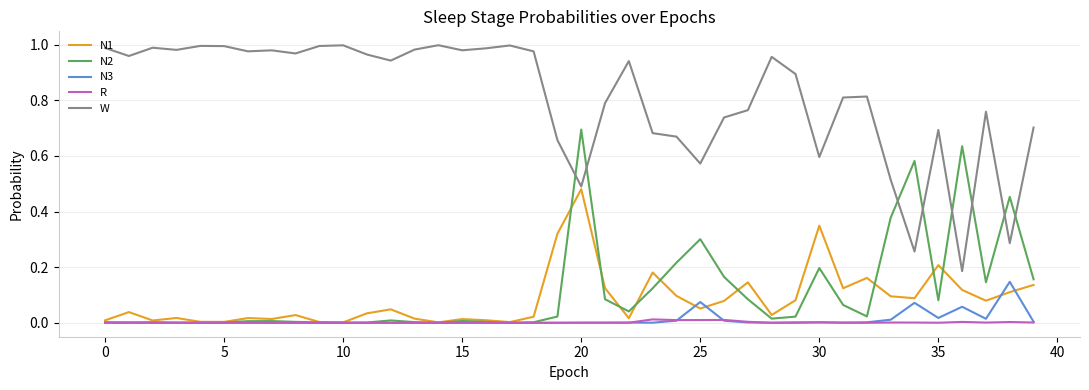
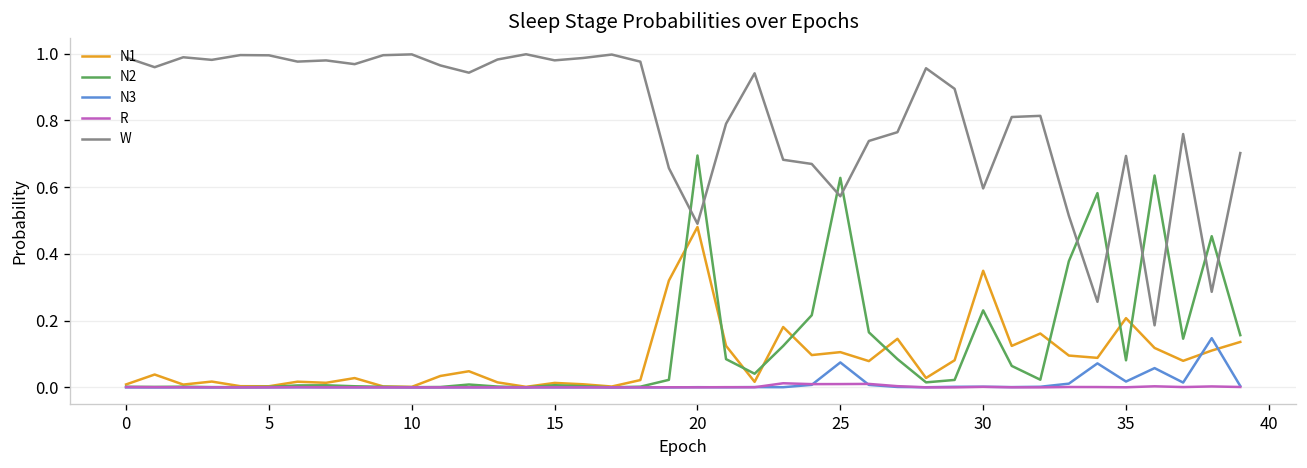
N1, 25: 0.05 -> 0.11
N2, 25: 0.30 -> 0.63
N2, 30: 0.20 -> 0.23
